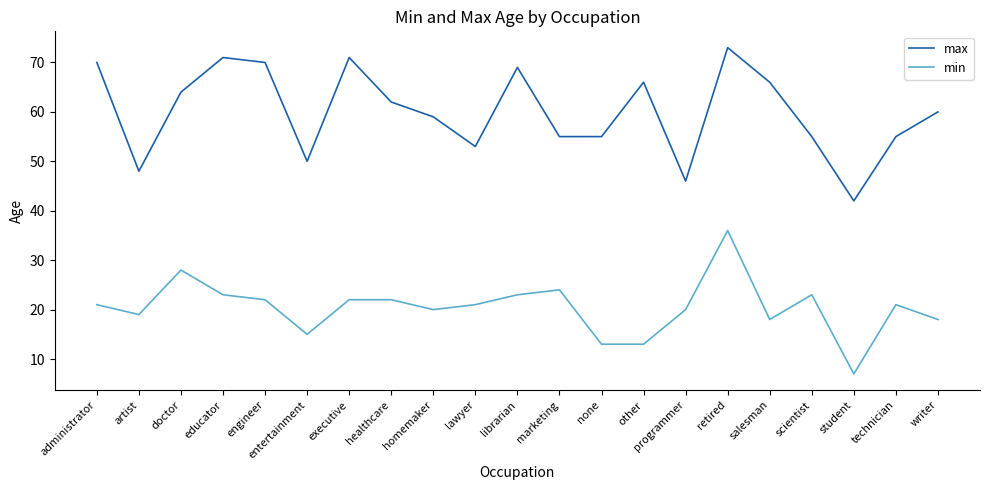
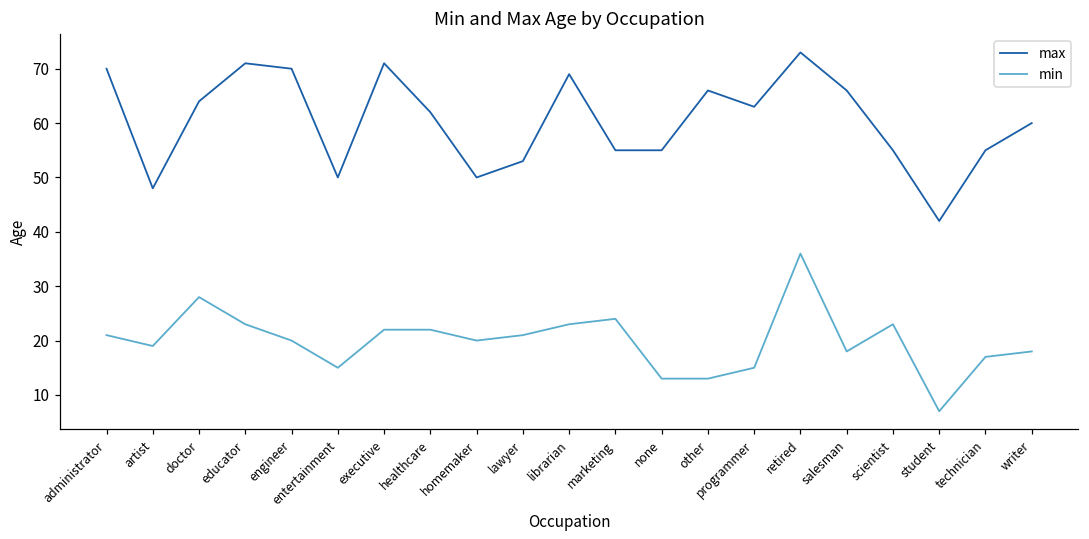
min, engineer: 22 -> 20
max, homemaker: 59 -> 50
max, programmer: 46 -> 63
min, programmer: 20 -> 15
min, technician: 21 -> 17
